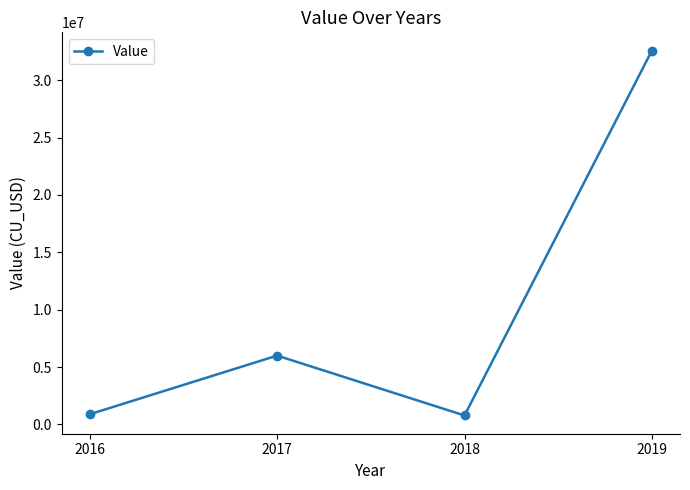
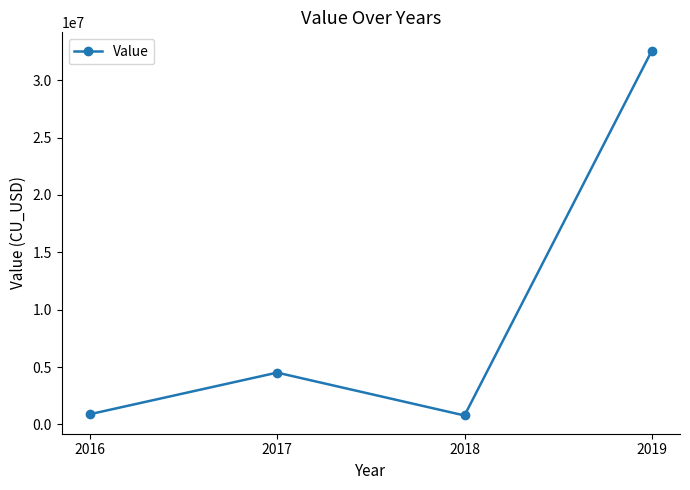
2017: 6000000 -> 4500000
